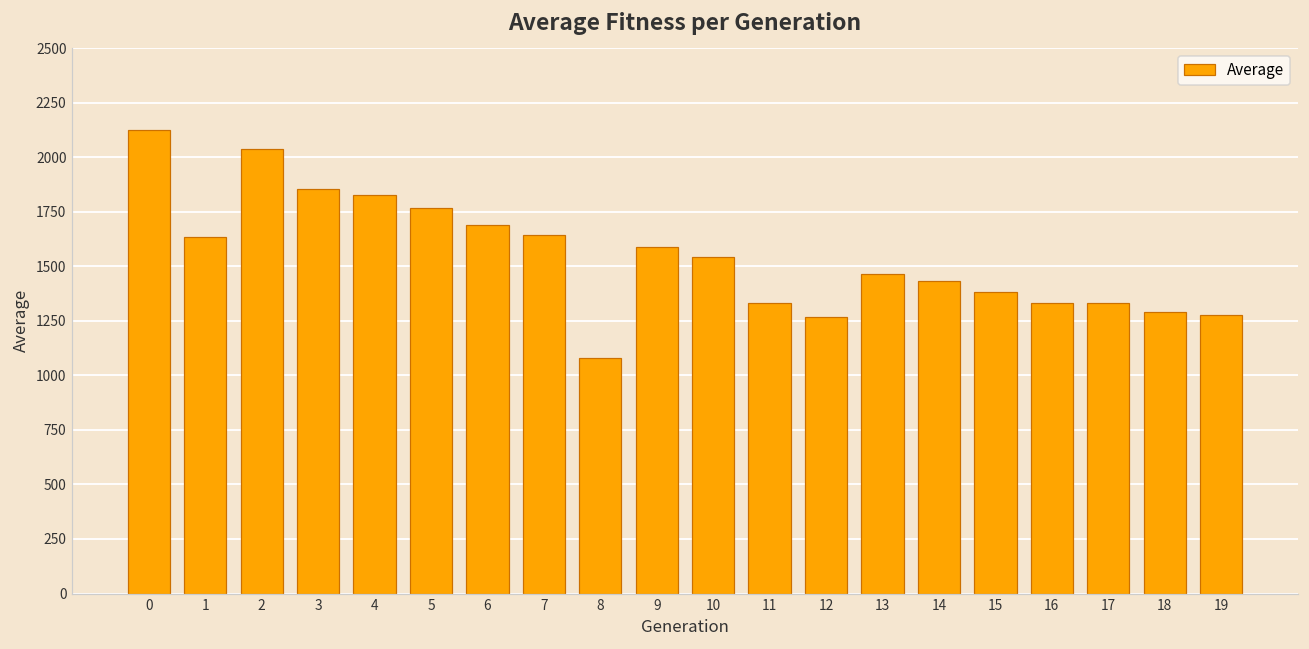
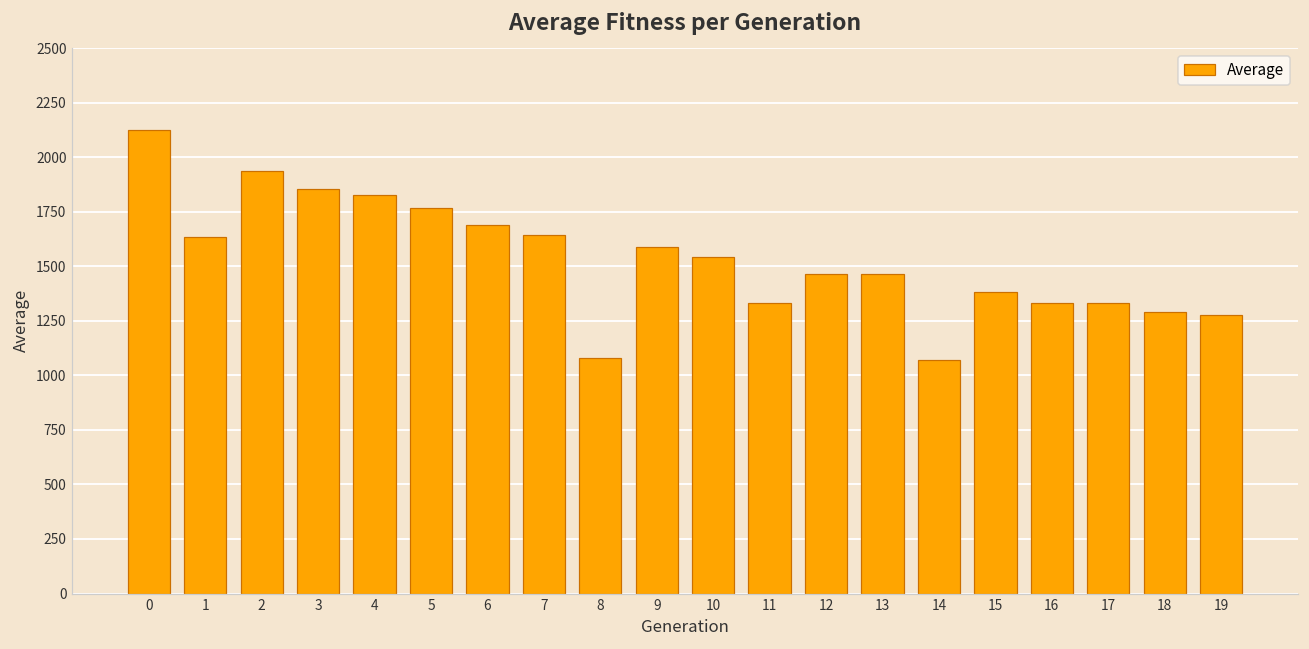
2: 2040 -> 1940
12: 1270 -> 1460
14: 1430 -> 1070
